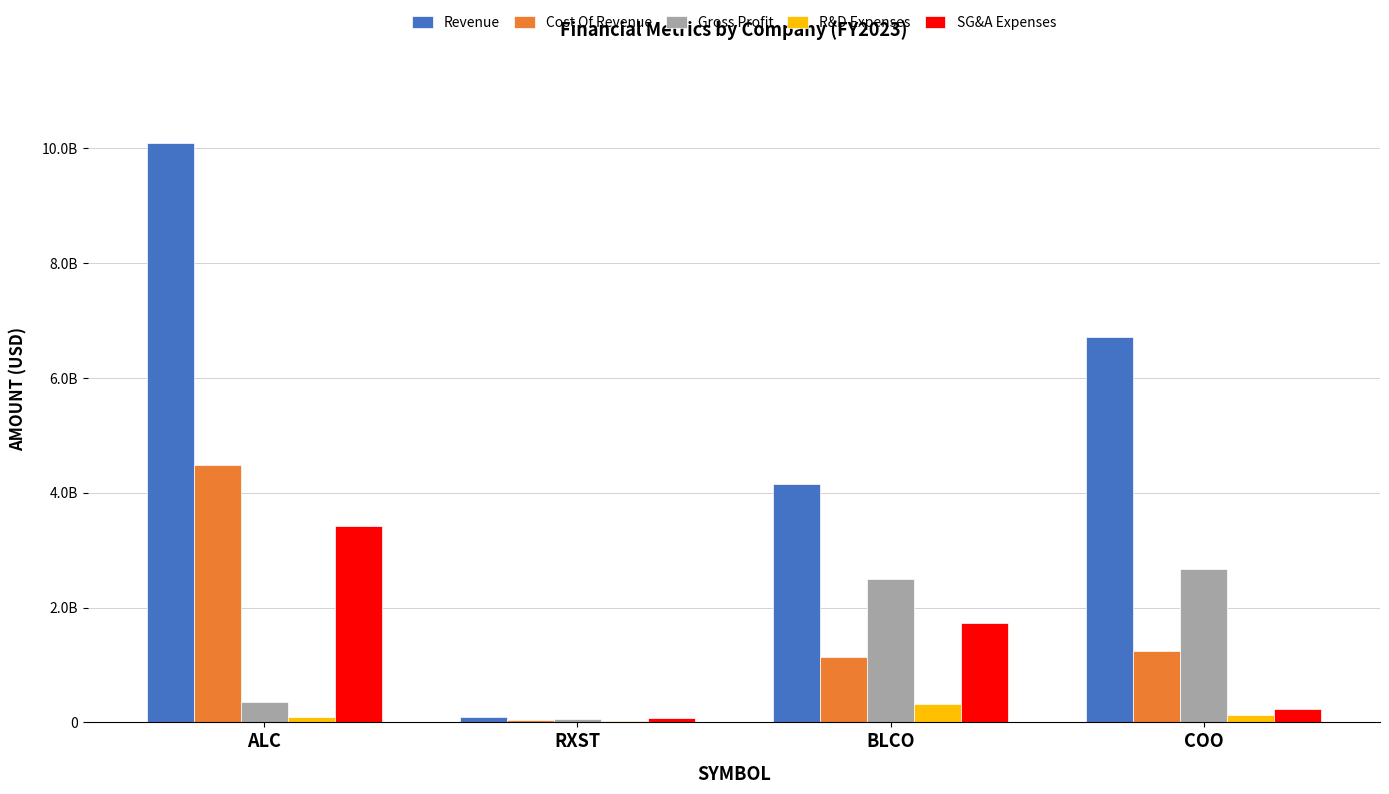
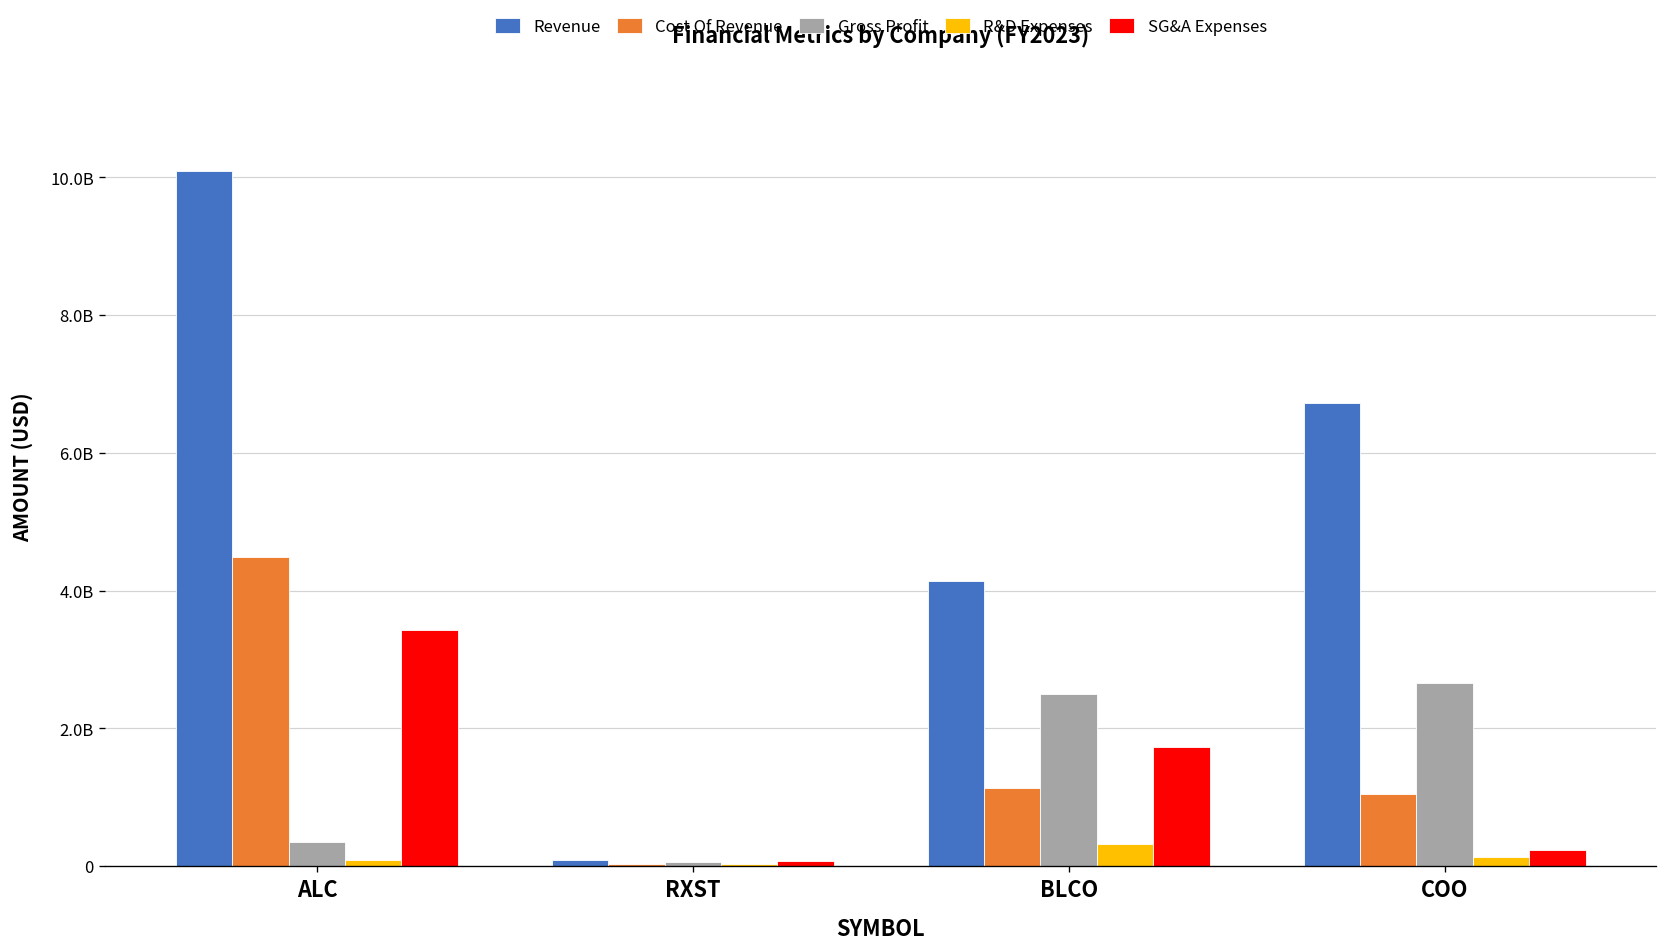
Cost Of Revenue, COO: 1200000000 -> 1000000000
